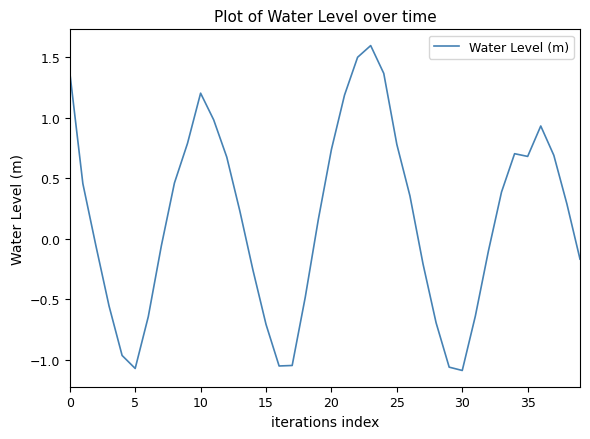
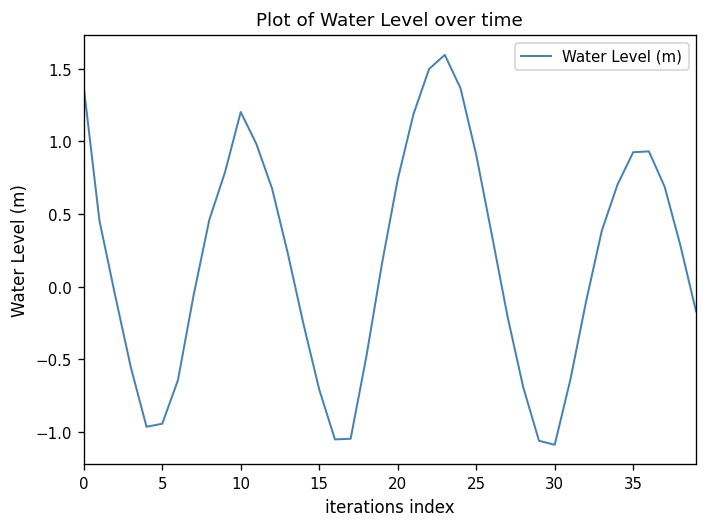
5: -1.07 -> -0.94
25: 0.78 -> 0.91
35: 0.68 -> 0.93
